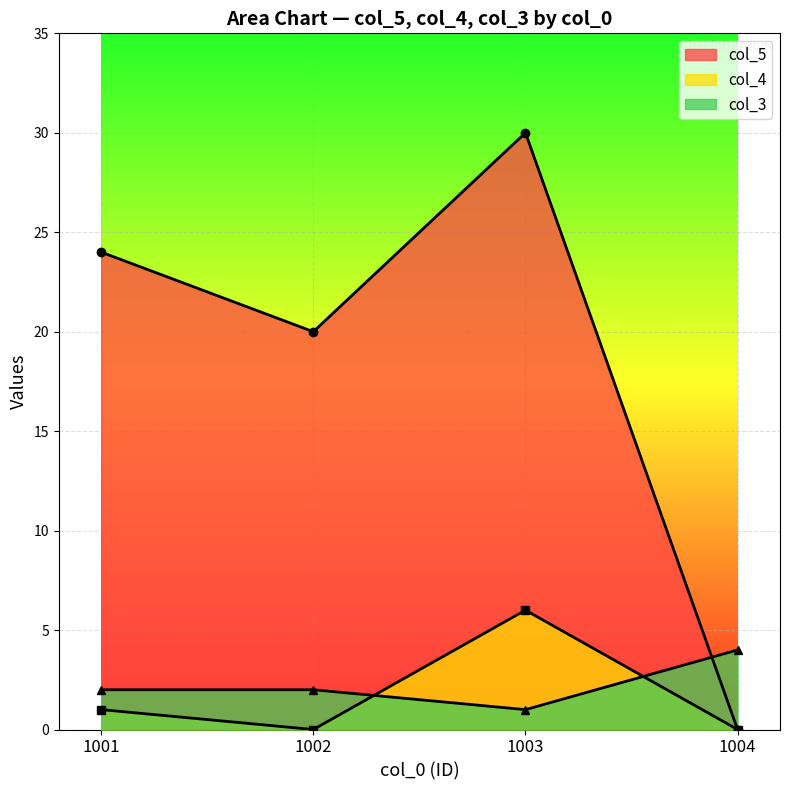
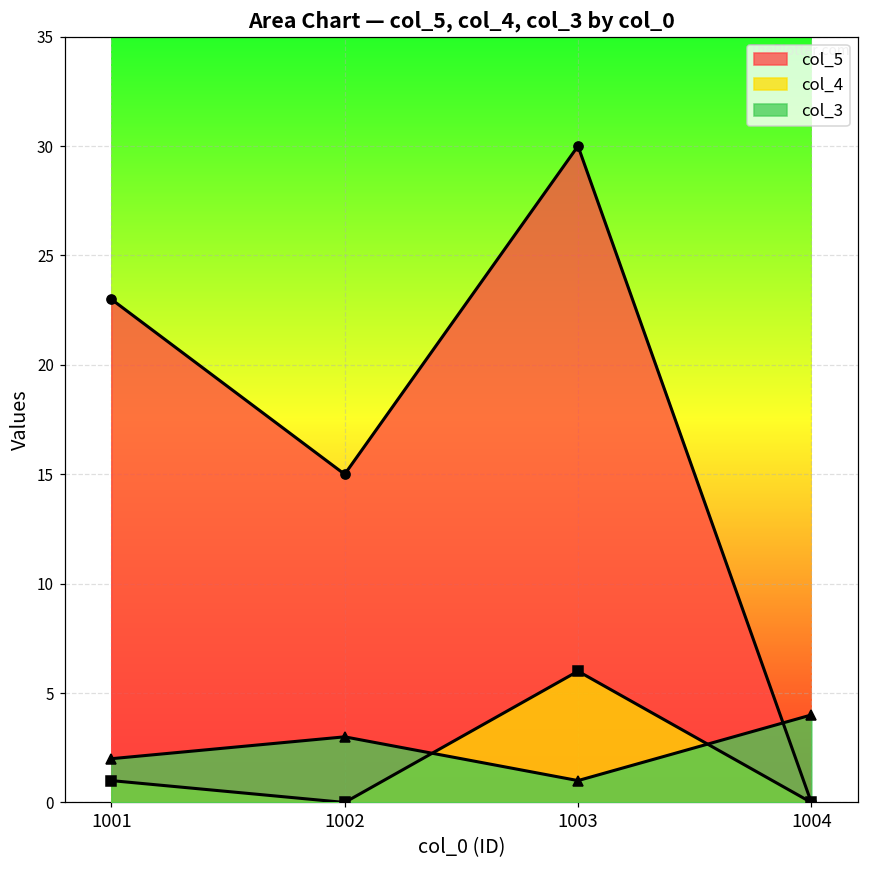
col_5, 1001: 24 -> 23
col_5, 1002: 20 -> 15
col_3, 1002: 2 -> 3
